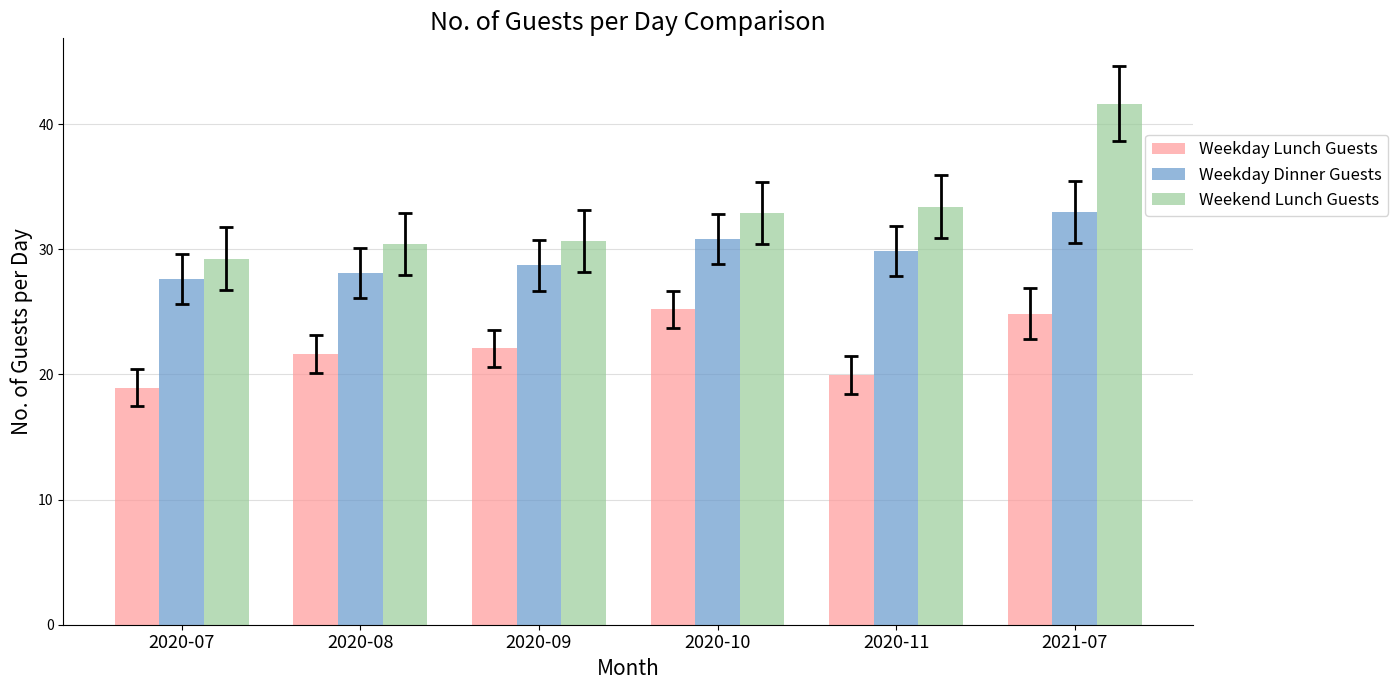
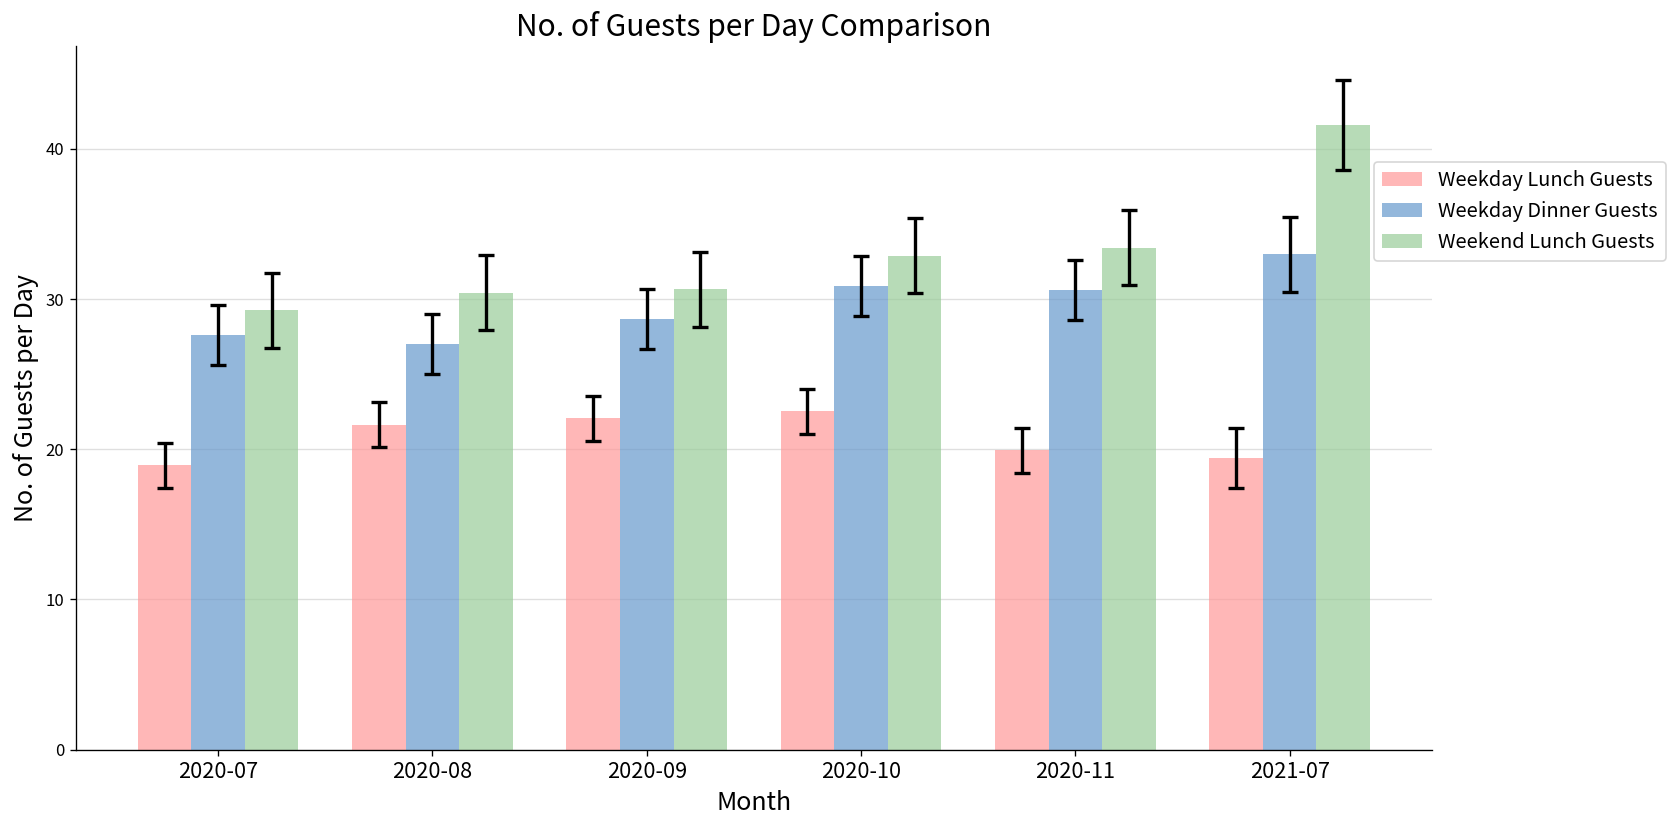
Weekday Dinner Guests, 2020-08: 28.1 -> 27.0
Weekday Lunch Guests, 2020-10: 25.2 -> 22.5
Weekday Dinner Guests, 2020-11: 29.9 -> 30.6
Weekday Lunch Guests, 2021-07: 24.9 -> 19.4
